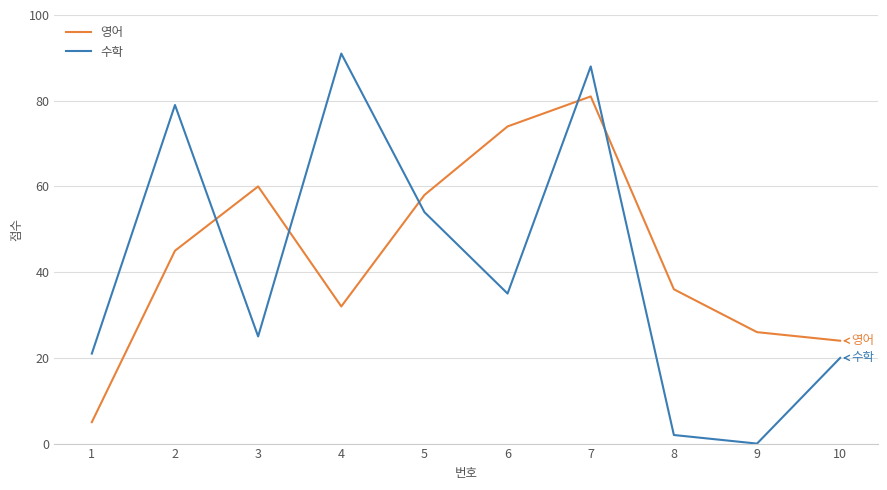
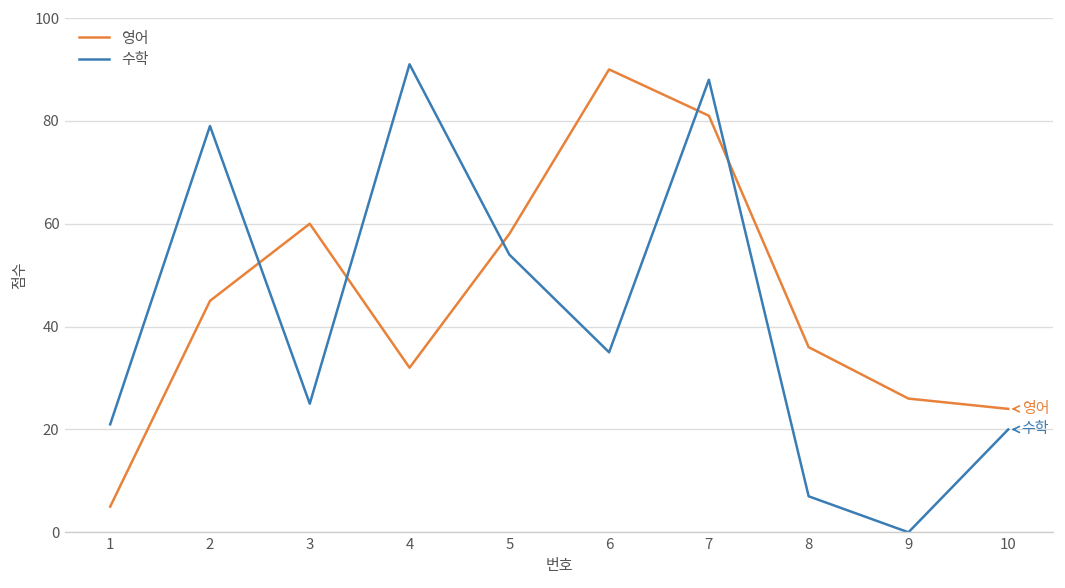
영어, 6: 74 -> 90
수학, 8: 2 -> 7
